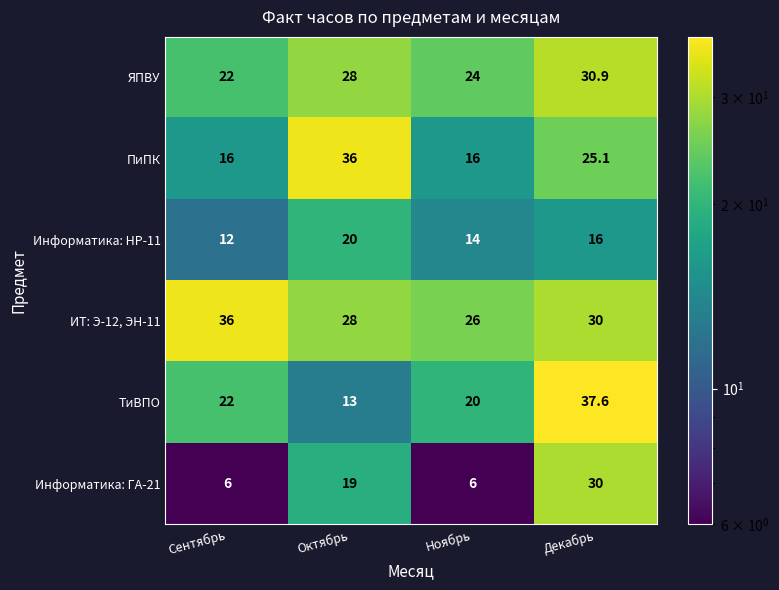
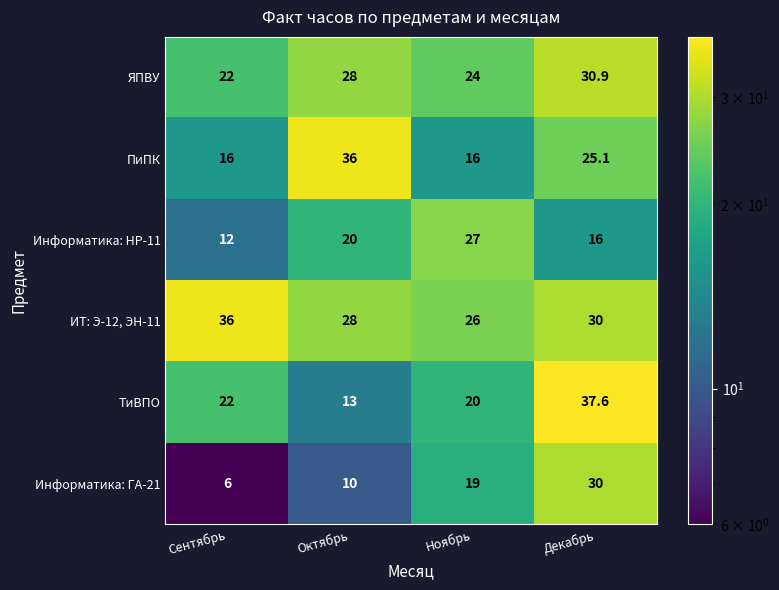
Информатика: НР-11, Ноябрь: 14 -> 27
Информатика: ГА-21, Октябрь: 19 -> 10
Информатика: ГА-21, Ноябрь: 6 -> 19
